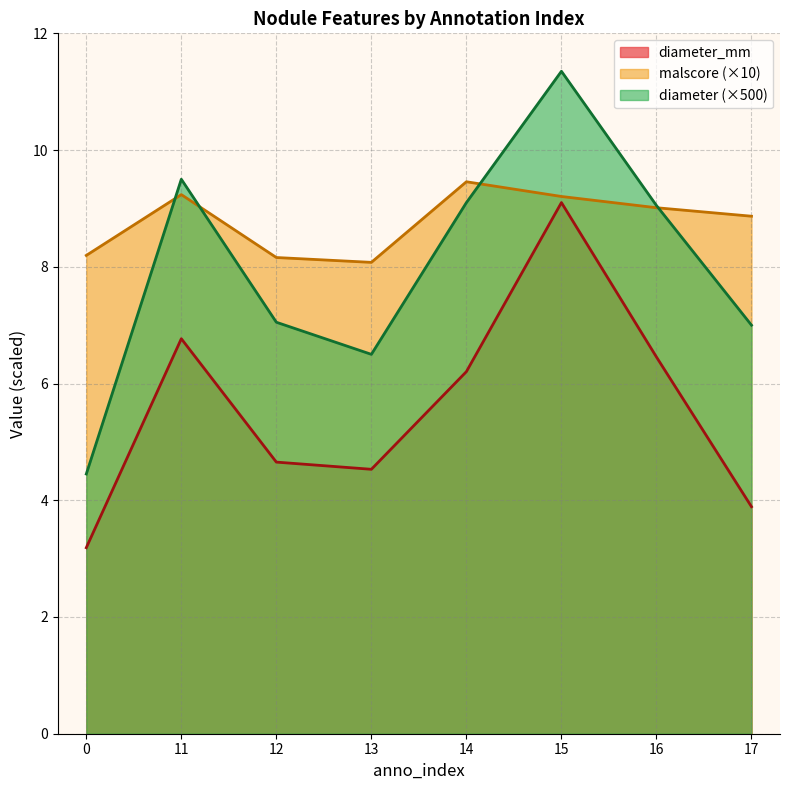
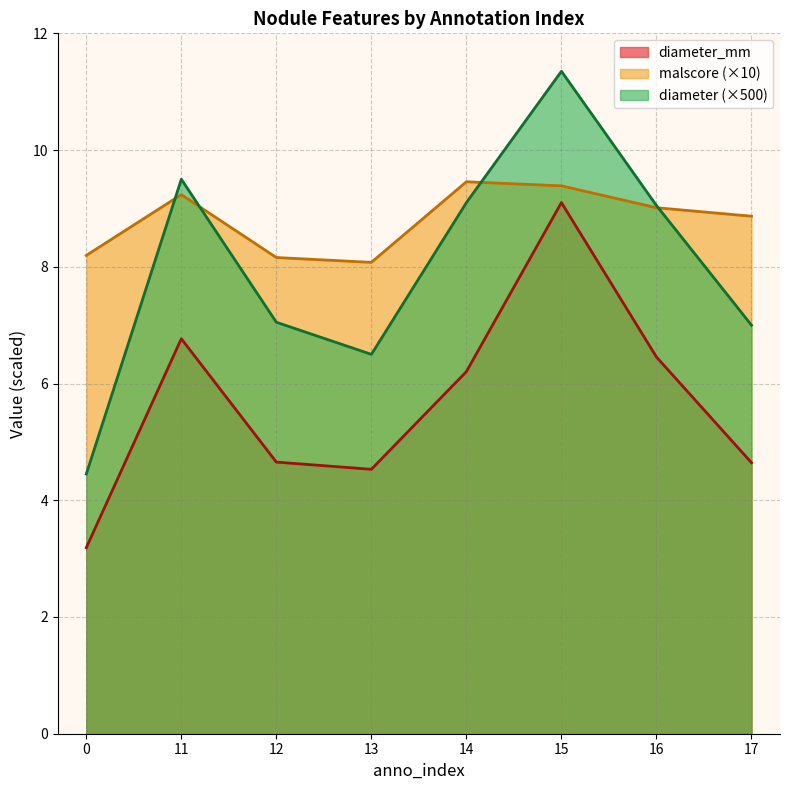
malscore (×10), 15: 9.2 -> 9.4
diameter_mm, 17: 3.9 -> 4.6
